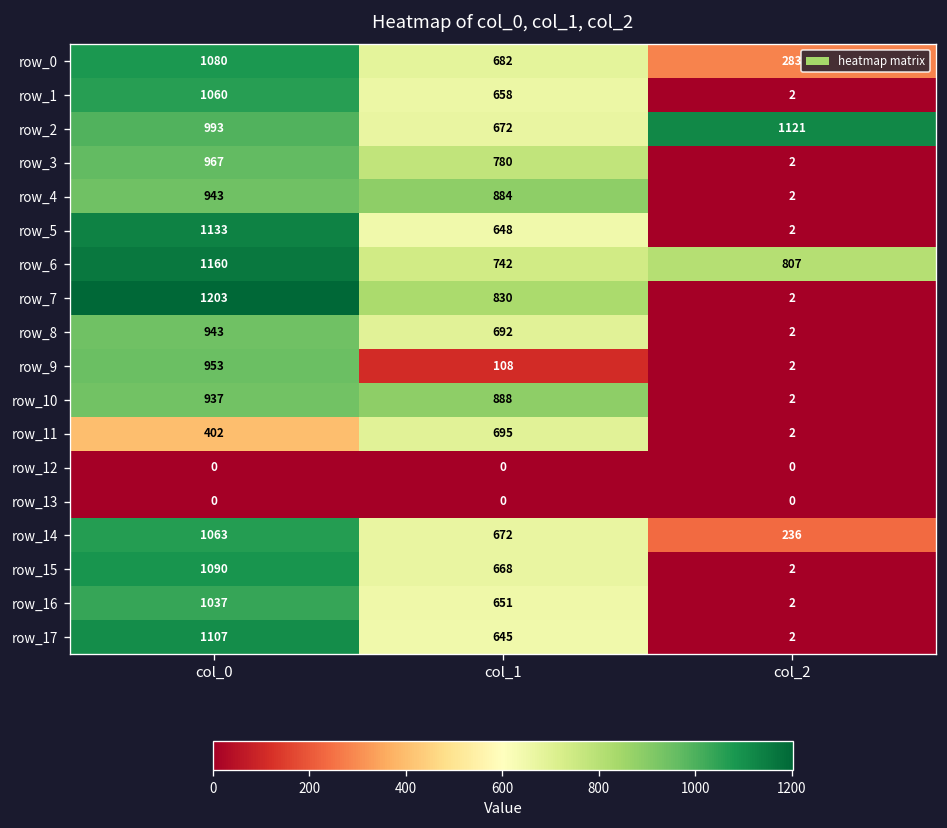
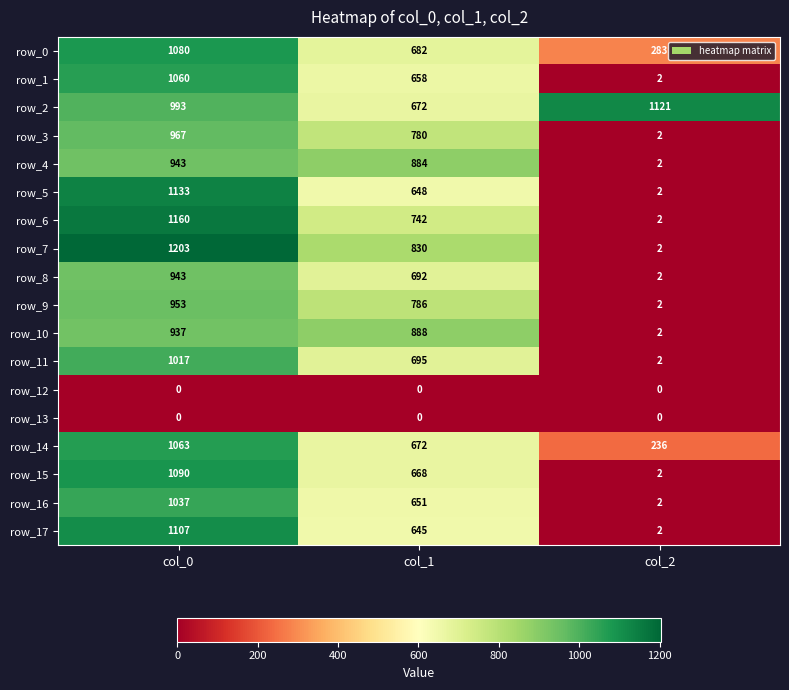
row_6, col_2: 807 -> 2
row_9, col_1: 108 -> 786
row_11, col_0: 402 -> 1017
